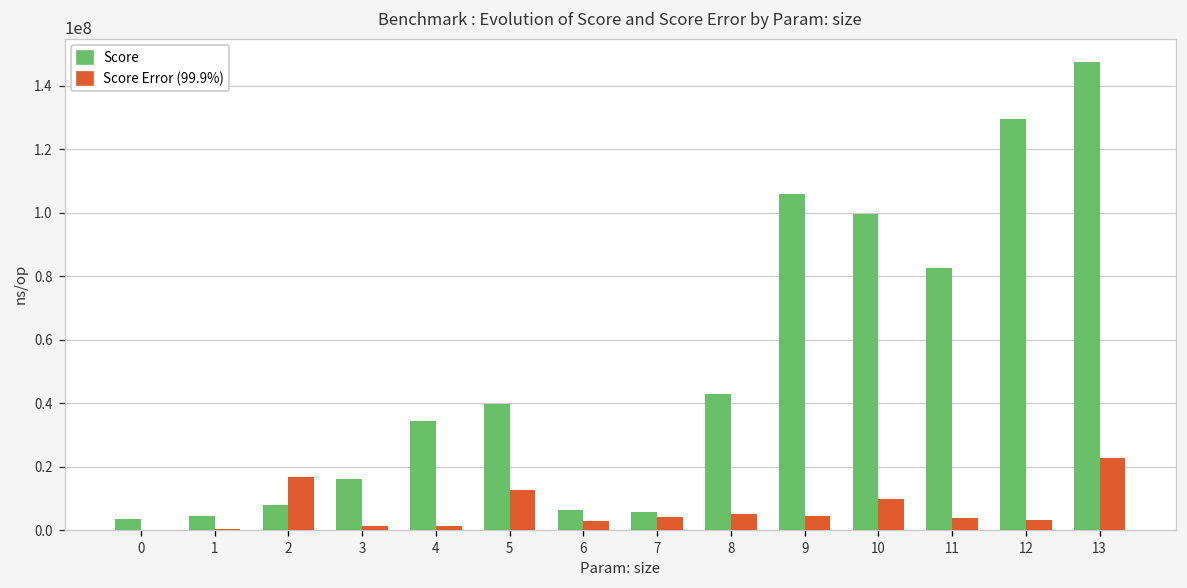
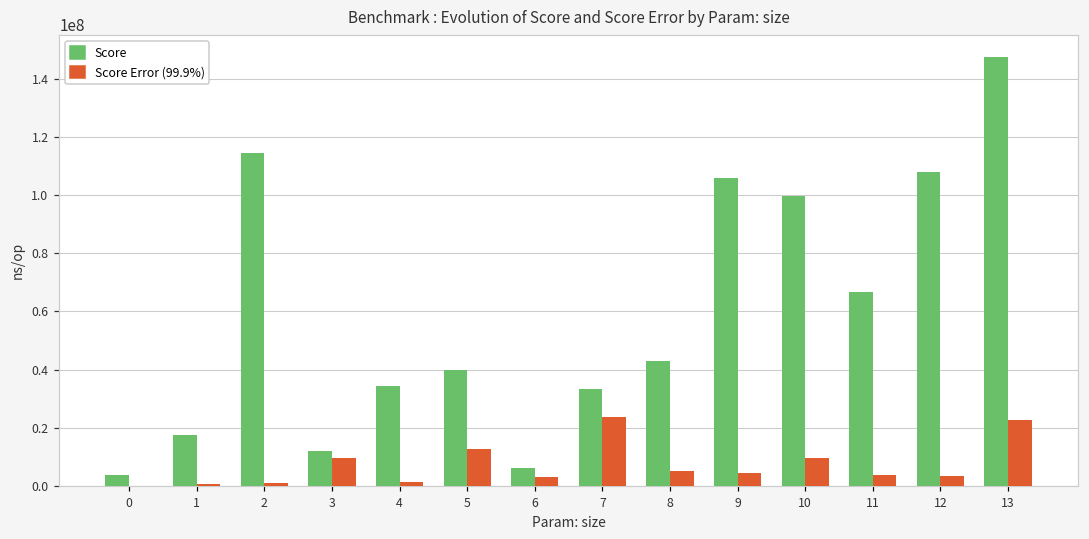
Score, 1: 5000000 -> 18000000
Score, 2: 8000000 -> 115000000
Score Error (99.9%), 2: 17000000 -> 1000000
Score, 3: 16000000 -> 12000000
Score Error (99.9%), 3: 1000000 -> 10000000
Score, 7: 6000000 -> 33000000
Score Error (99.9%), 7: 4000000 -> 24000000
Score, 11: 83000000 -> 67000000
Score, 12: 130000000 -> 108000000
